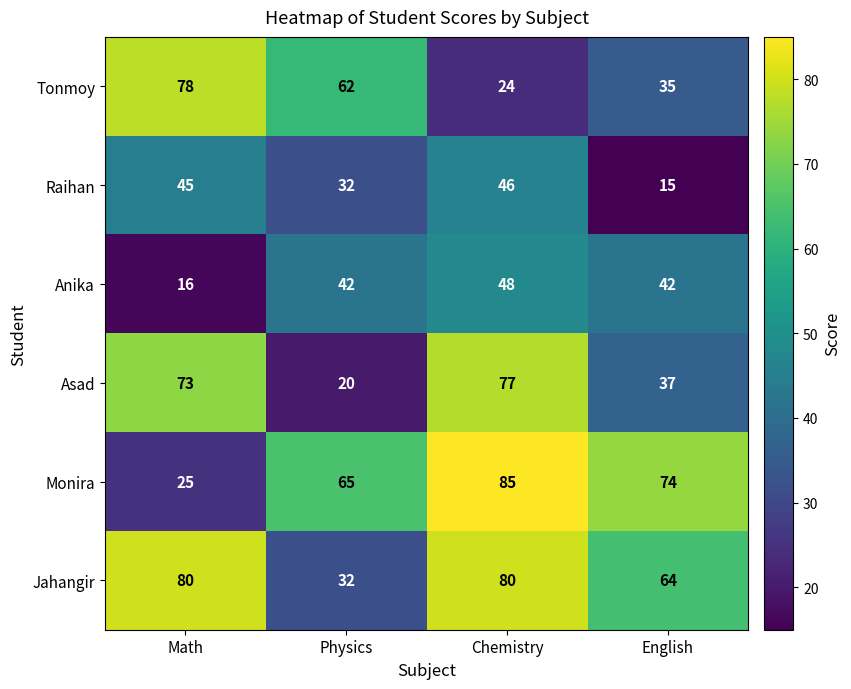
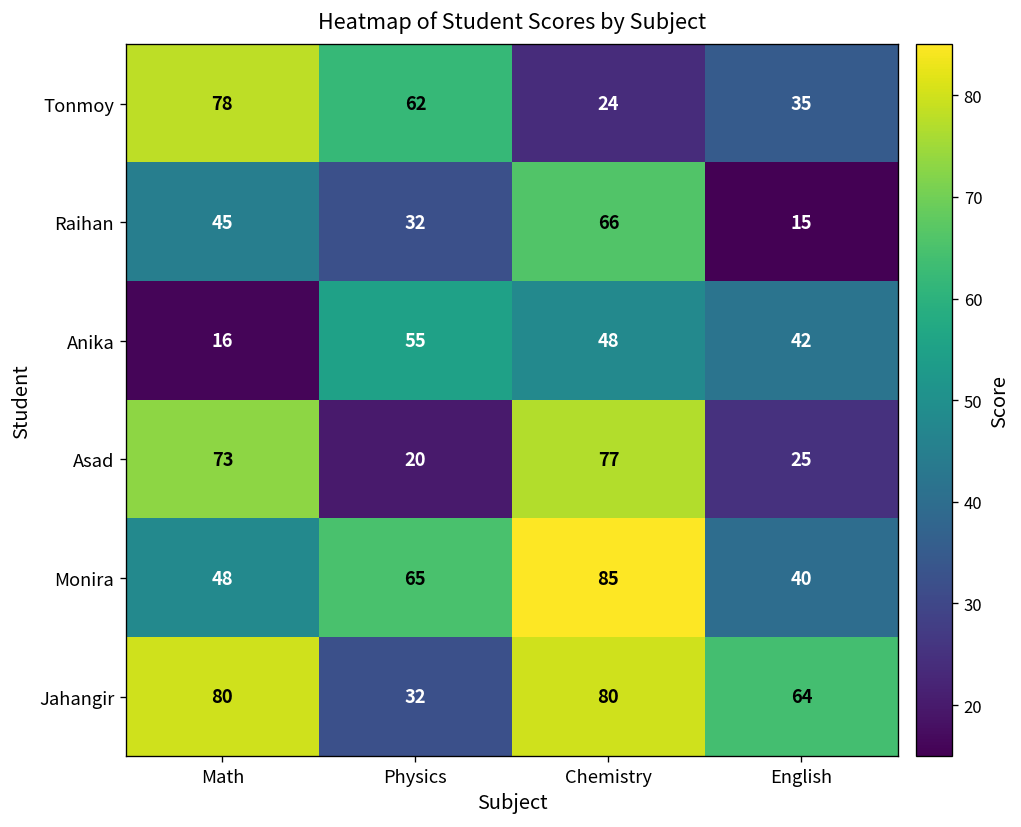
Raihan, Chemistry: 46 -> 66
Anika, Physics: 42 -> 55
Asad, English: 37 -> 25
Monira, Math: 25 -> 48
Monira, English: 74 -> 40
